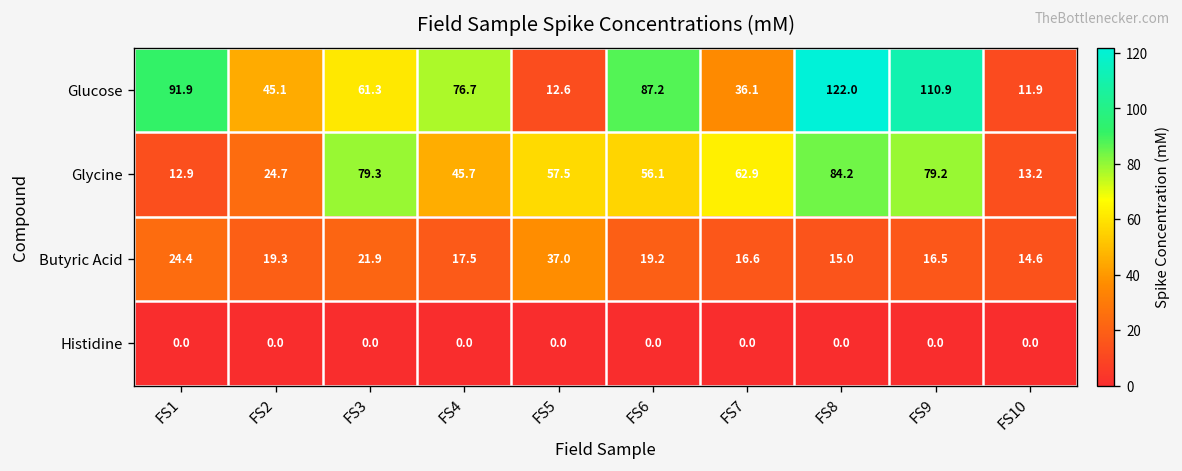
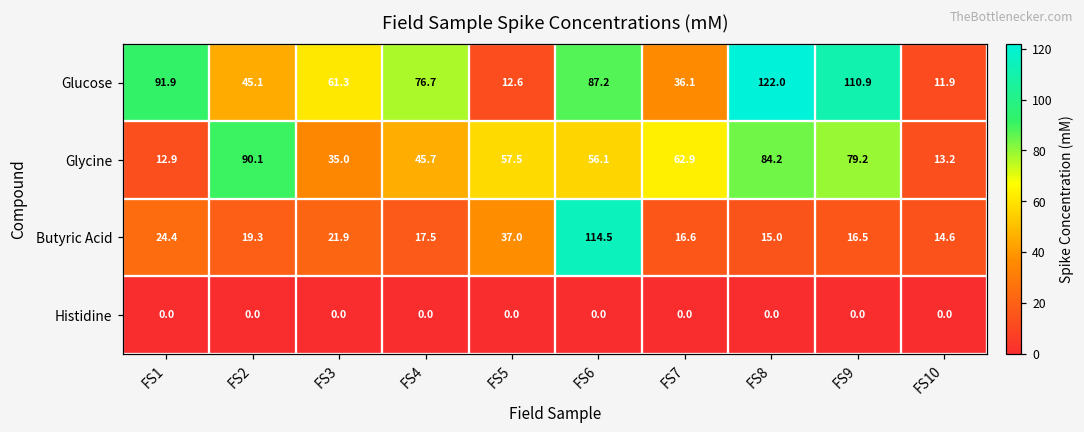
Glycine, FS2: 24.7 -> 90.1
Glycine, FS3: 79.3 -> 35.0
Butyric Acid, FS6: 19.2 -> 114.5
